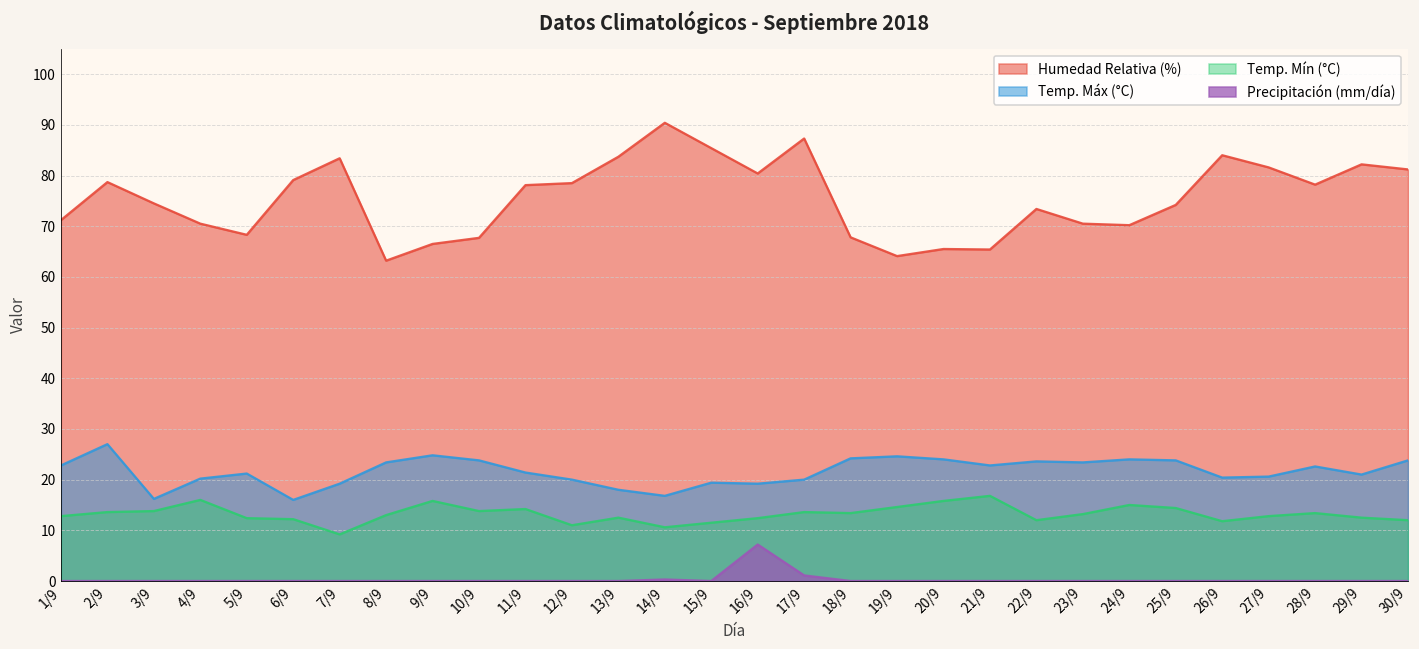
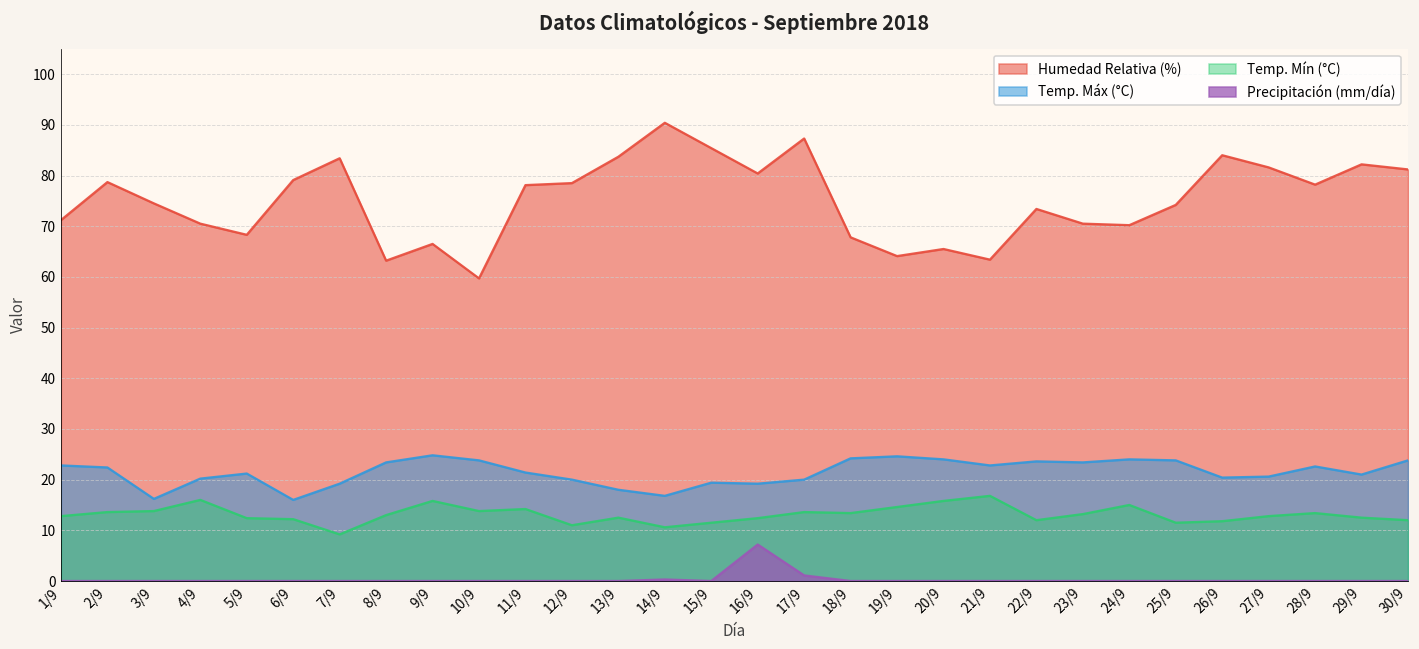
Temp. Máx (°C), 2/9: 27 -> 22
Humedad Relativa (%), 10/9: 68 -> 60
Humedad Relativa (%), 21/9: 65 -> 63
Temp. Mín (°C), 25/9: 14 -> 12
